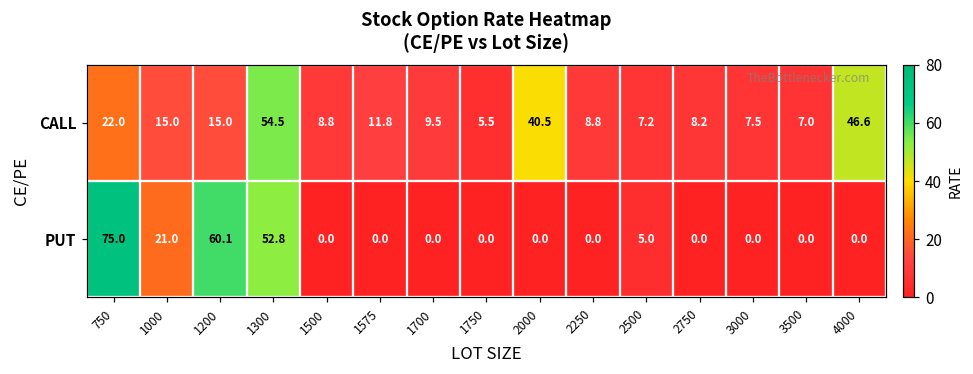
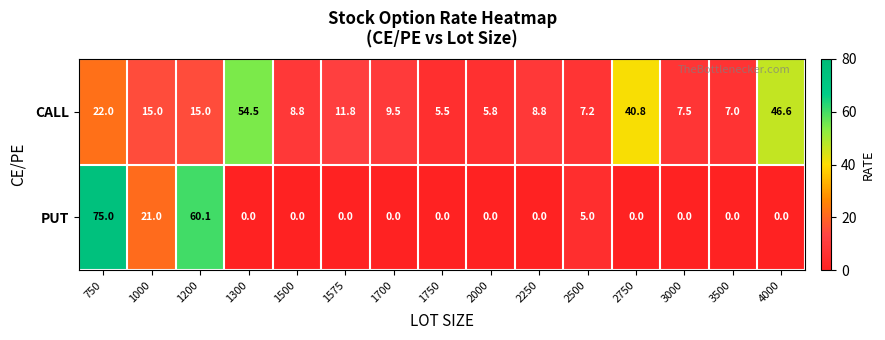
CALL, 2000: 40.5 -> 5.8
CALL, 2750: 8.2 -> 40.8
PUT, 1300: 52.8 -> 0.0
